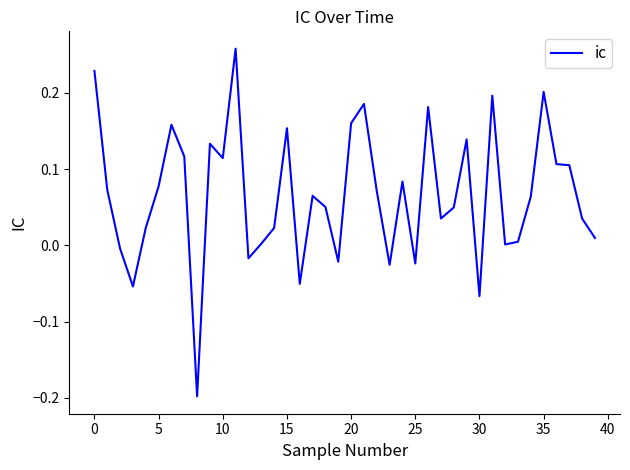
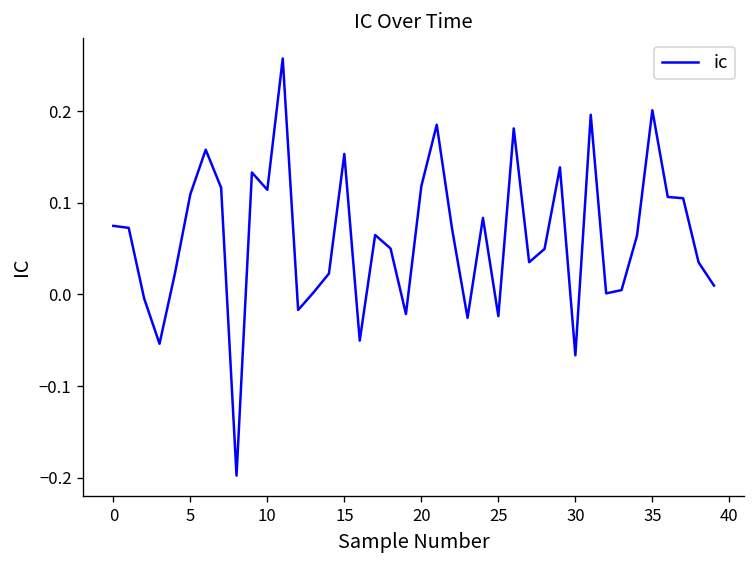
0: 0.23 -> 0.07
5: 0.08 -> 0.11
20: 0.16 -> 0.12
